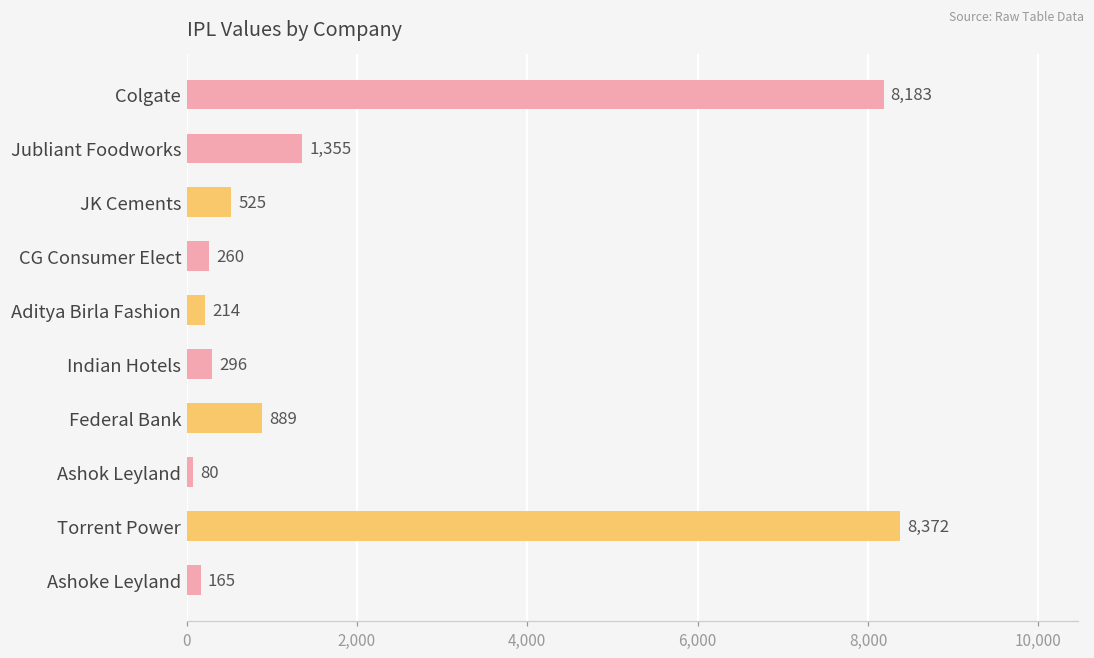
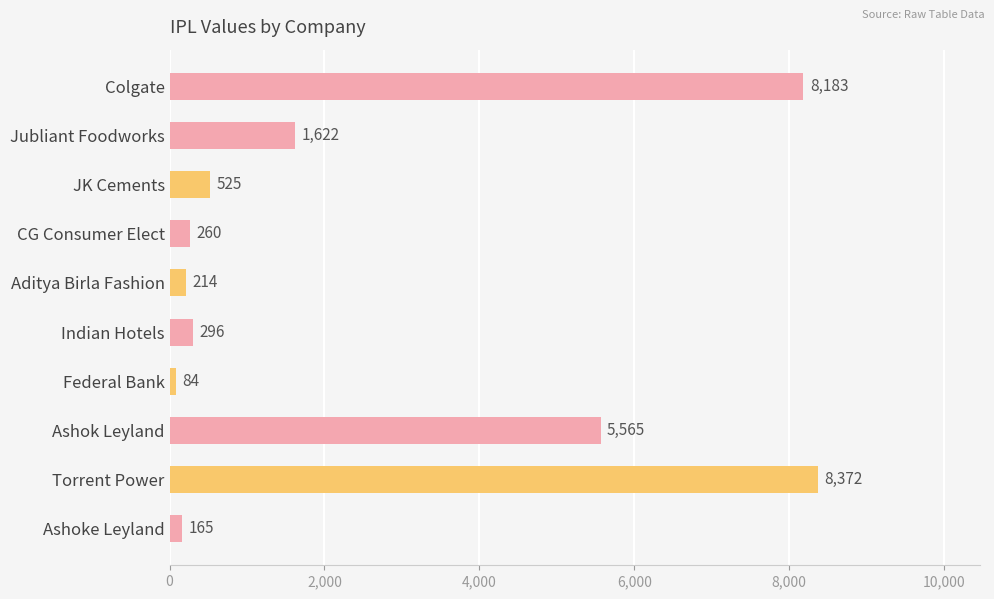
Jubliant Foodworks: 1,355 -> 1,622
Federal Bank: 889 -> 84
Ashok Leyland: 80 -> 5,565
